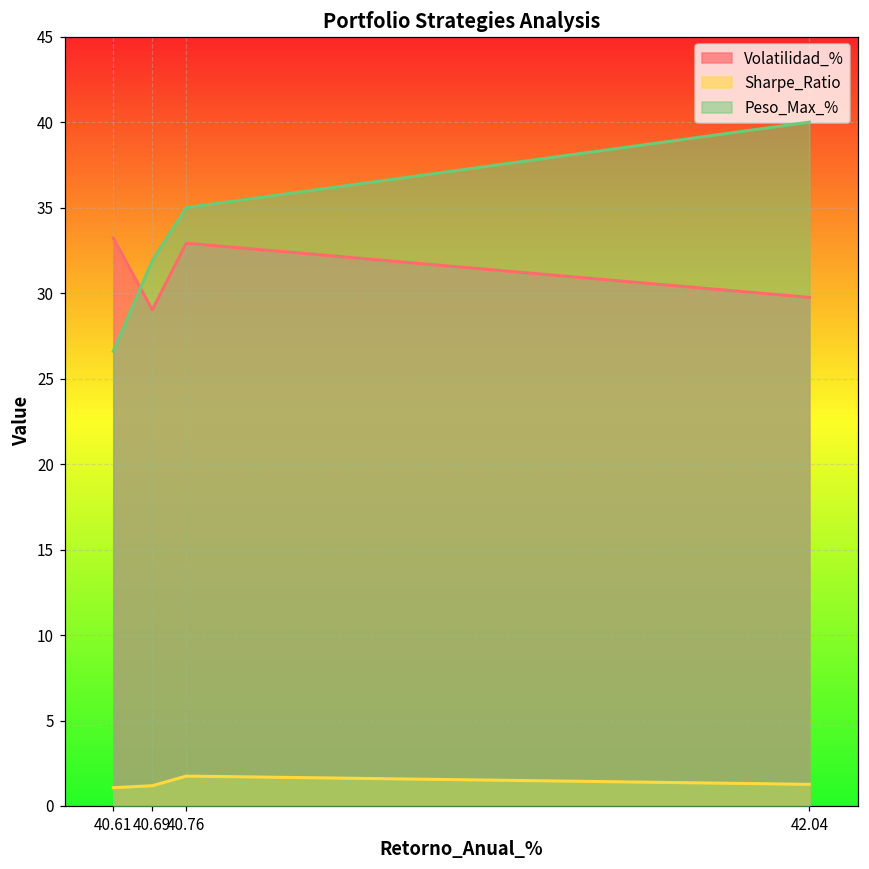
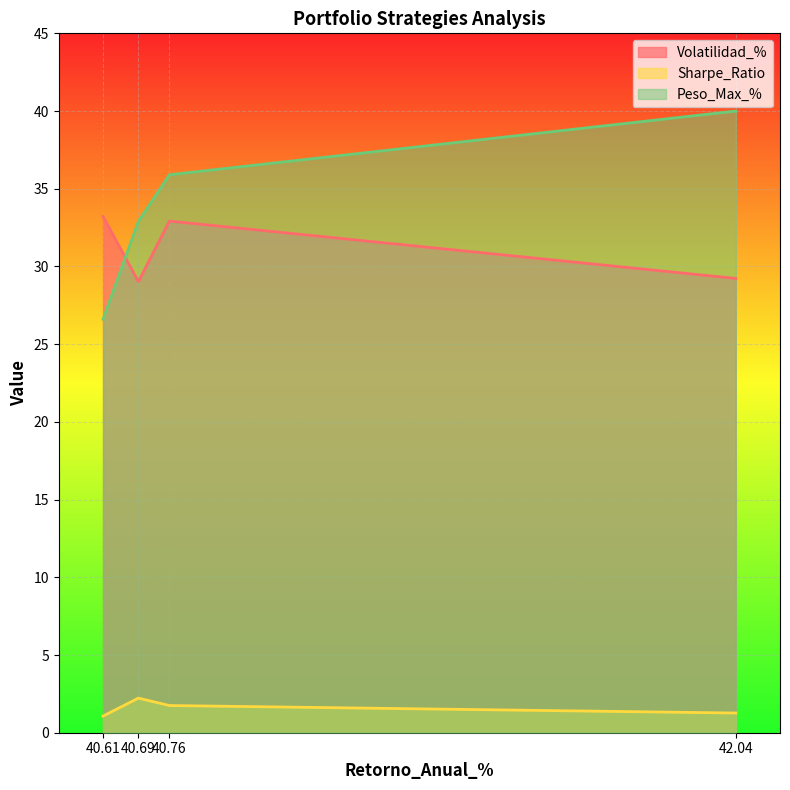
Sharpe_Ratio, 40.69: 1.2 -> 2.2
Peso_Max_%, 40.69: 31.9 -> 32.9
Peso_Max_%, 40.76: 35.0 -> 35.9
Volatilidad_%, 42.04: 29.8 -> 29.2
